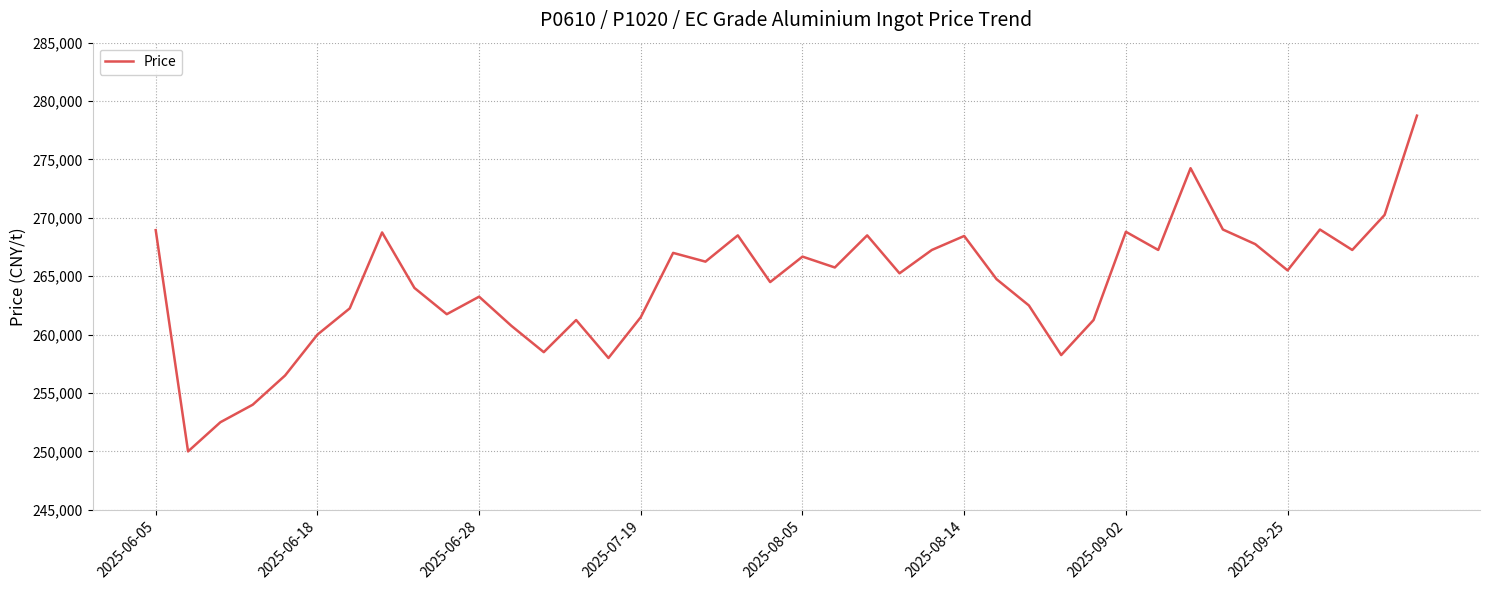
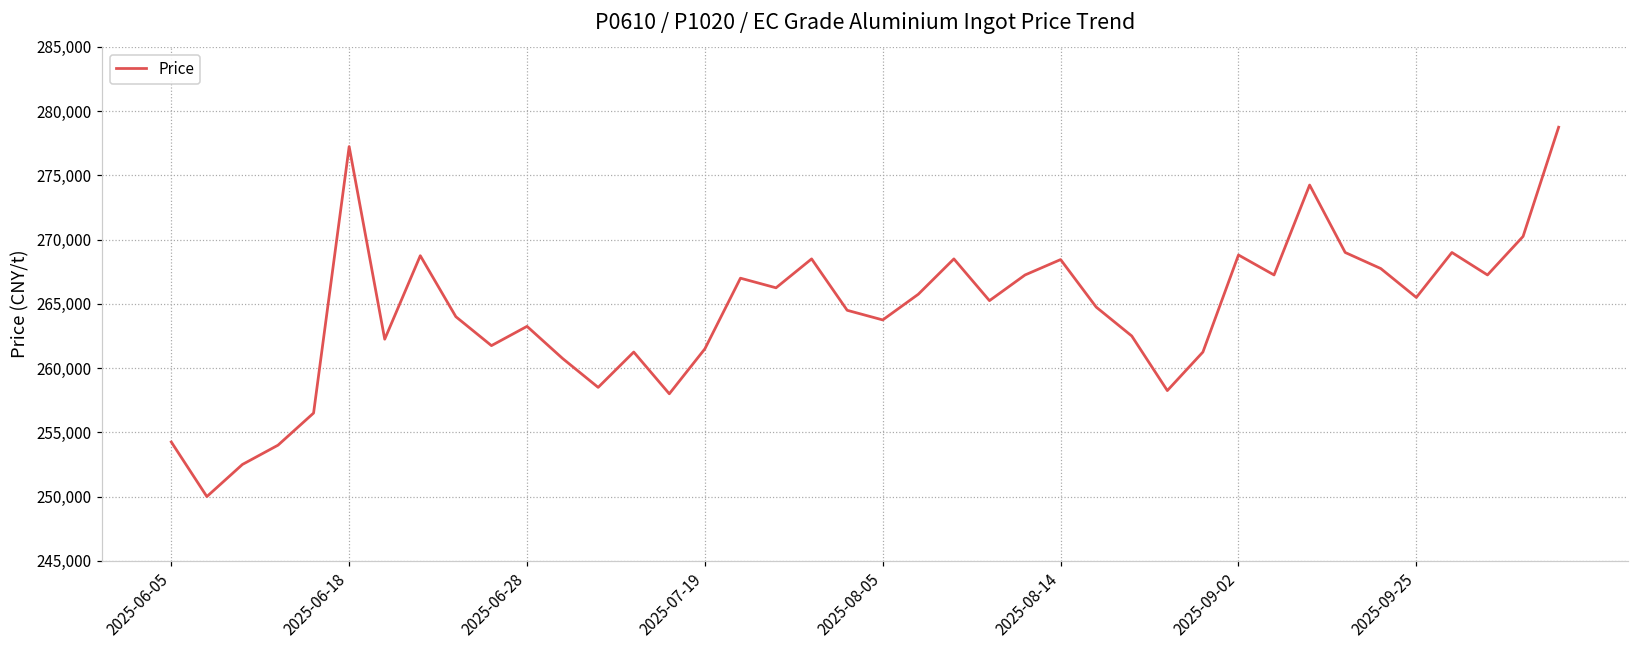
2025-06-05: 268,900 -> 254,300
2025-06-18: 260,000 -> 277,200
2025-08-05: 266,700 -> 263,800
